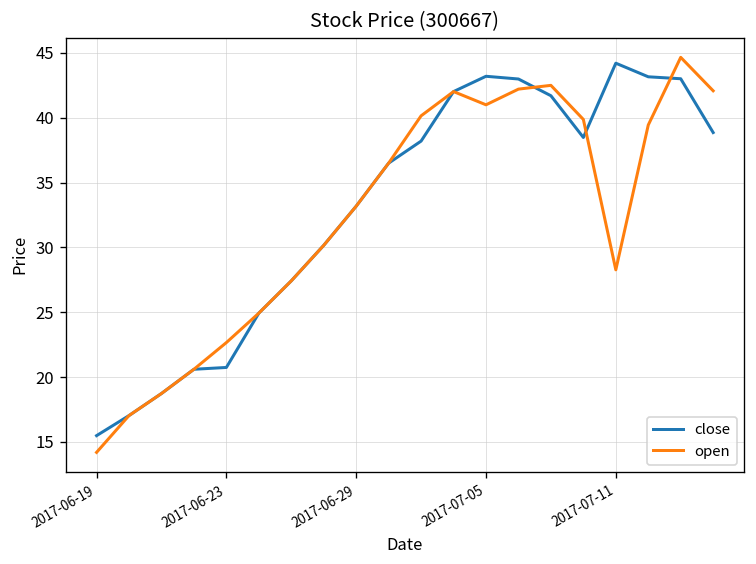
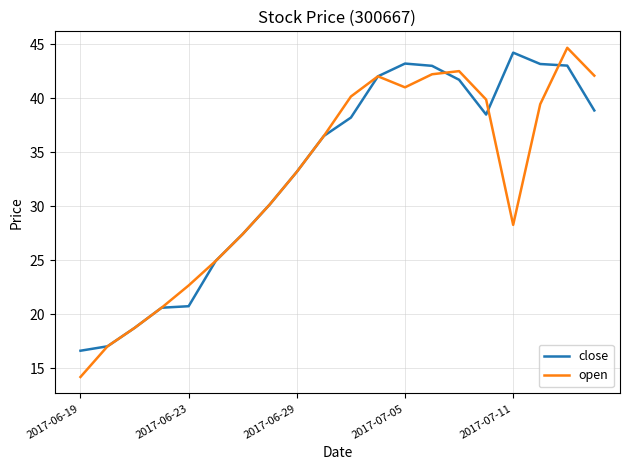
close, 2017-06-19: 15.5 -> 16.6
